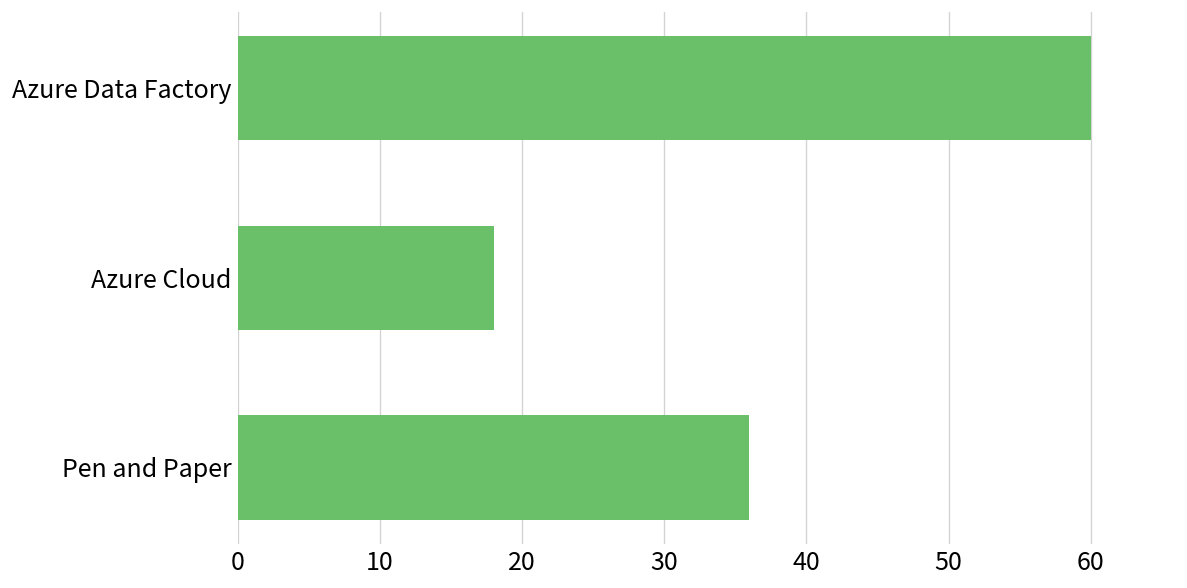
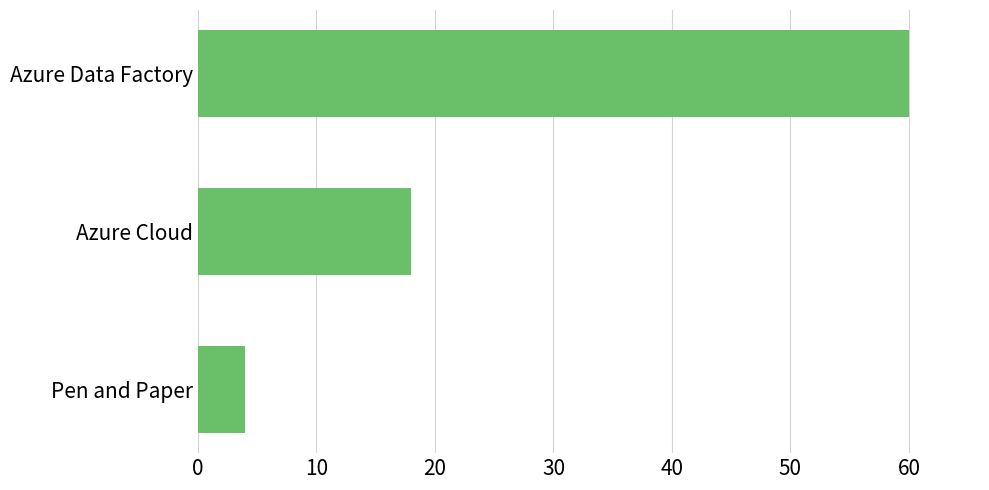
Pen and Paper: 36 -> 4
